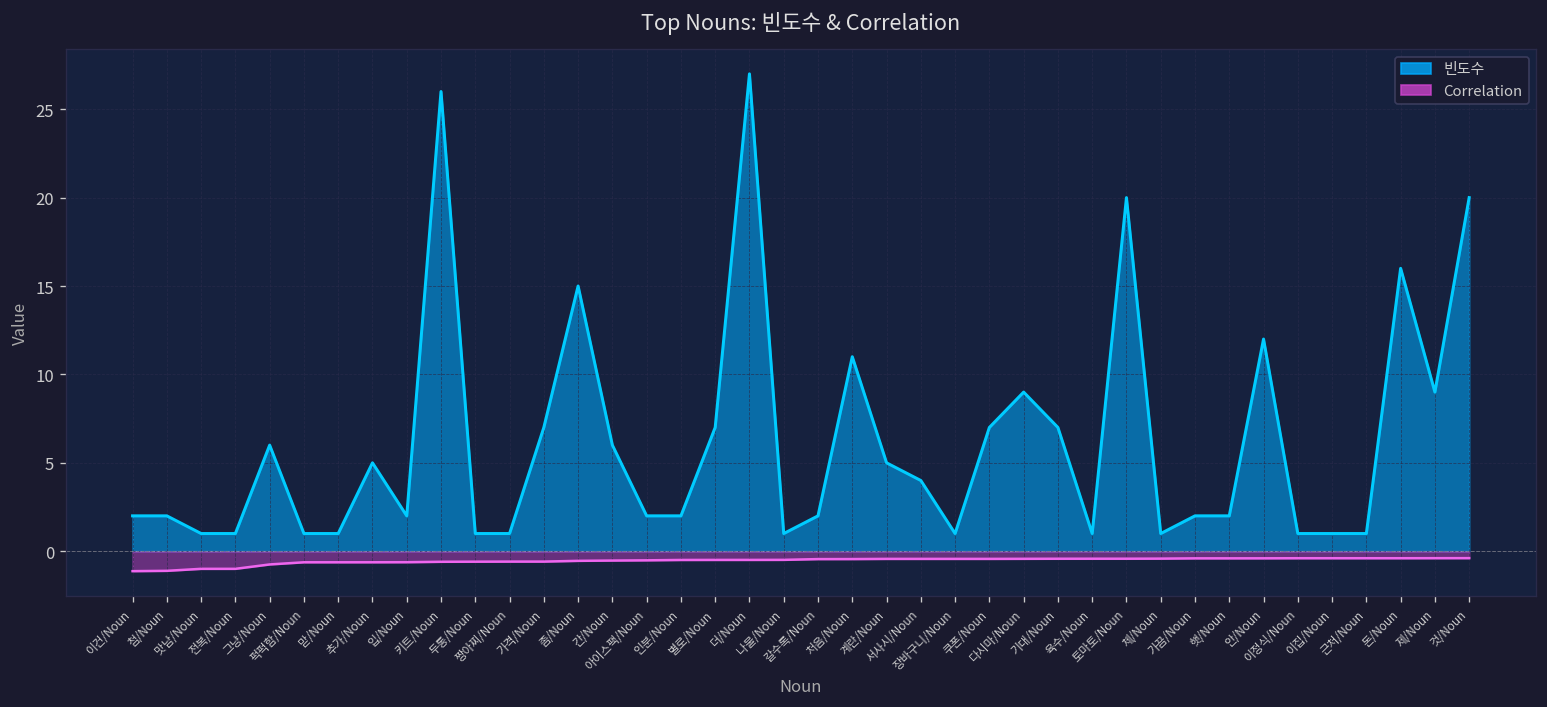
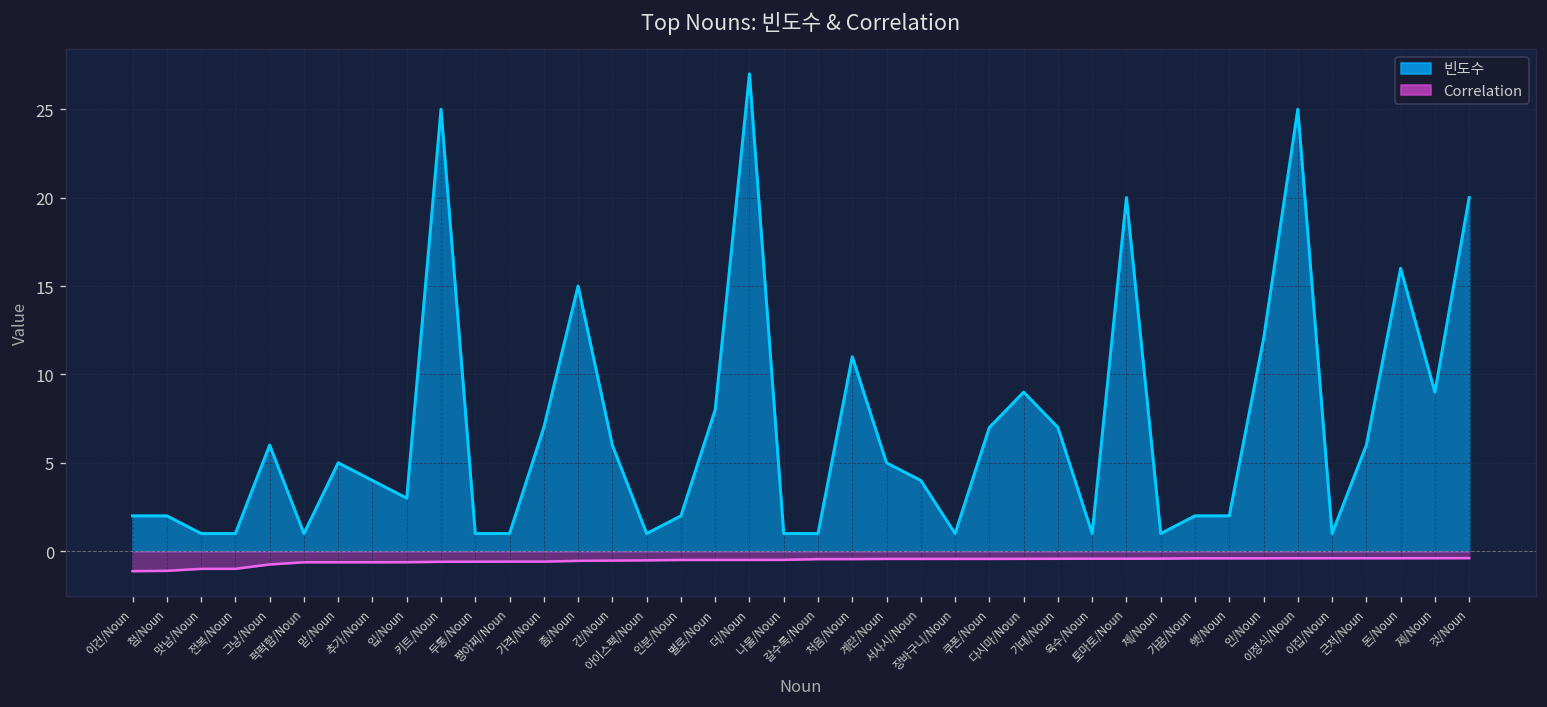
빈도수, 맏/Noun: 1 -> 5
빈도수, 추가/Noun: 5 -> 4
빈도수, 입/Noun: 2 -> 3
빈도수, 키트/Noun: 26 -> 25
빈도수, 아이스팩/Noun: 2 -> 1
빈도수, 별로/Noun: 7 -> 8
빈도수, 갈수록/Noun: 2 -> 1
빈도수, 이정식/Noun: 1 -> 25
빈도수, 근처/Noun: 1 -> 6
